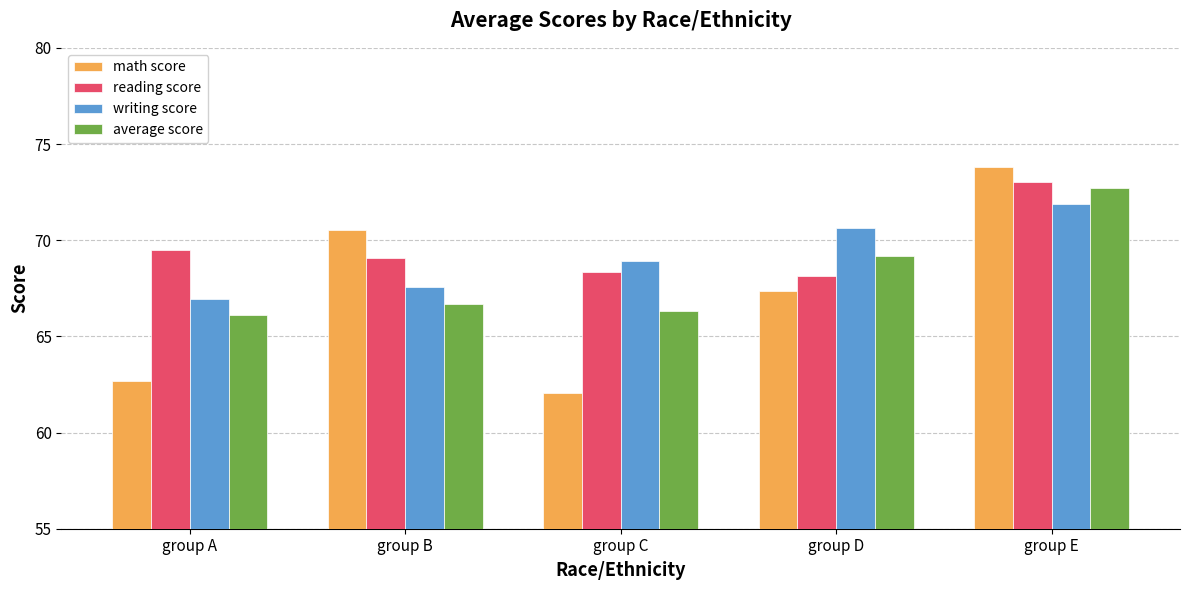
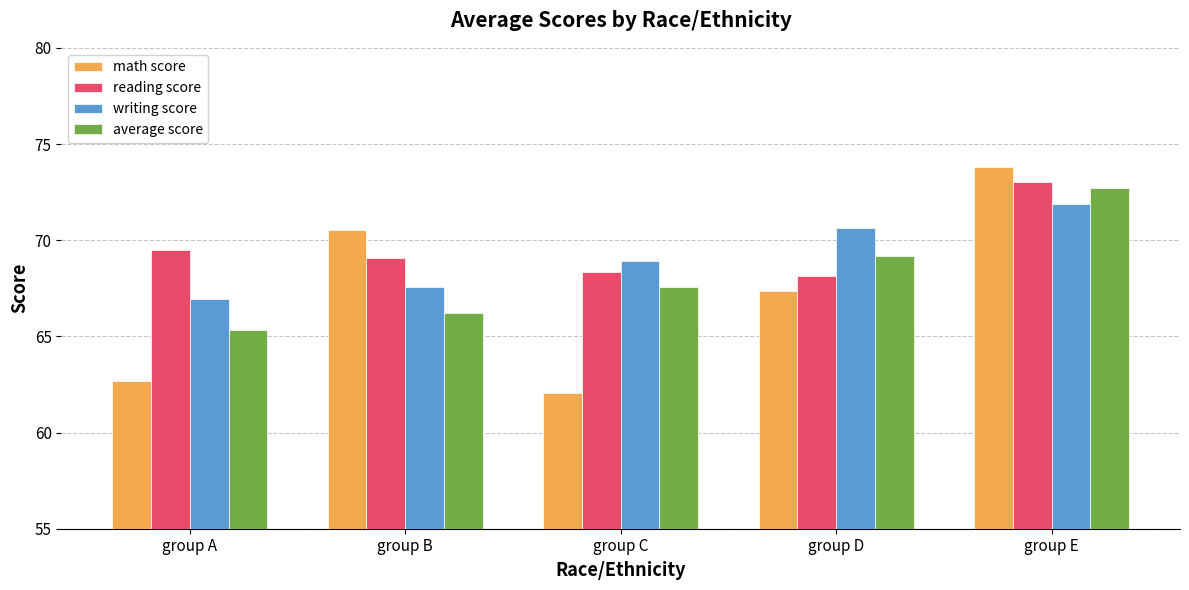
average score, group A: 66.1 -> 65.3
average score, group B: 66.7 -> 66.2
average score, group C: 66.3 -> 67.6
